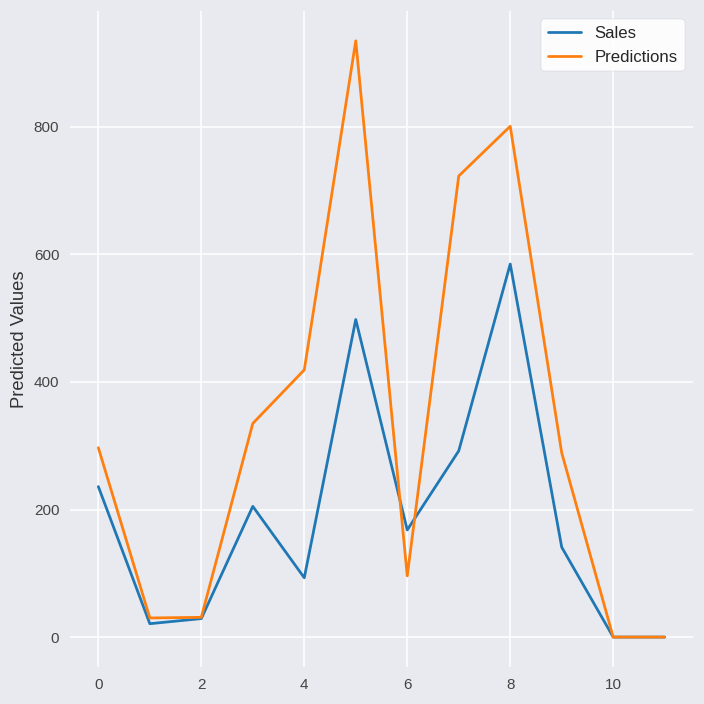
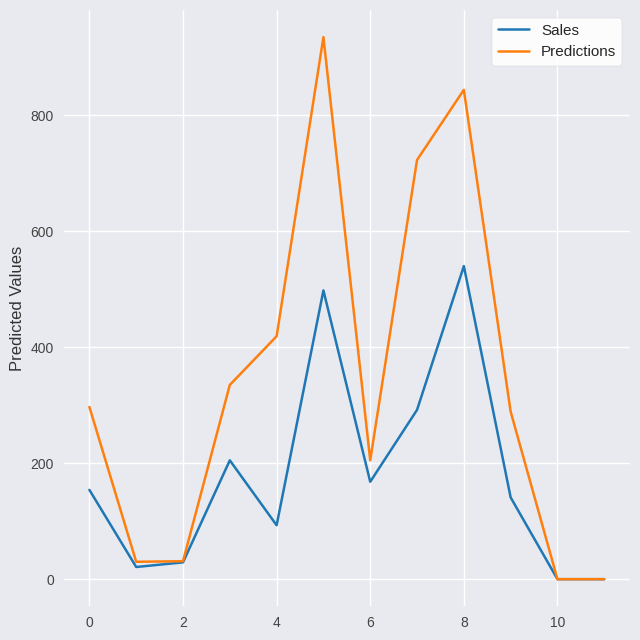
Sales, 0: 240 -> 150
Predictions, 6: 100 -> 210
Sales, 8: 590 -> 540
Predictions, 8: 800 -> 840
